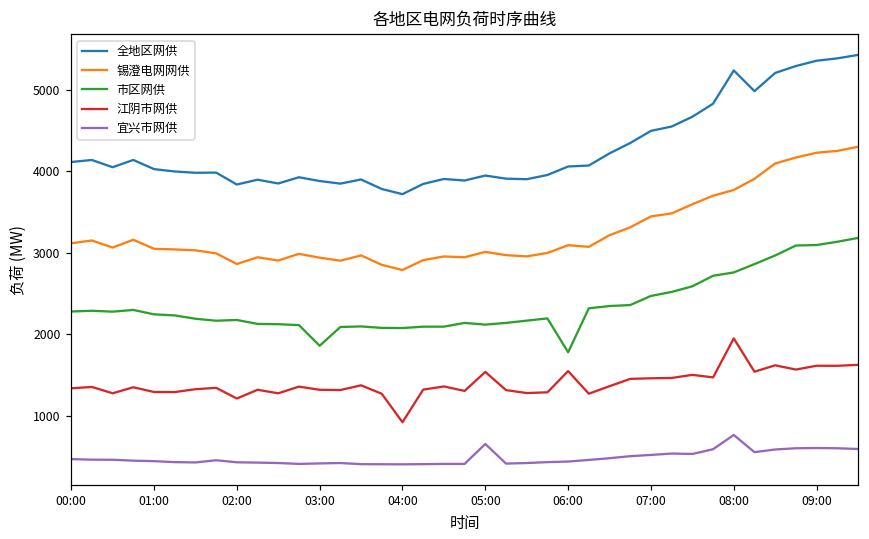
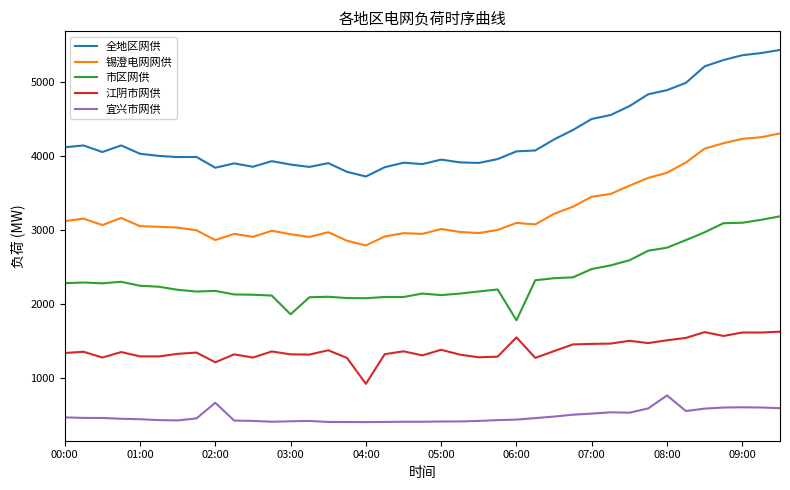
宜兴市网供, 02:00: 400 -> 700
江阴市网供, 05:00: 1500 -> 1400
宜兴市网供, 05:00: 700 -> 400
全地区网供, 08:00: 5200 -> 4900
江阴市网供, 08:00: 2000 -> 1500
